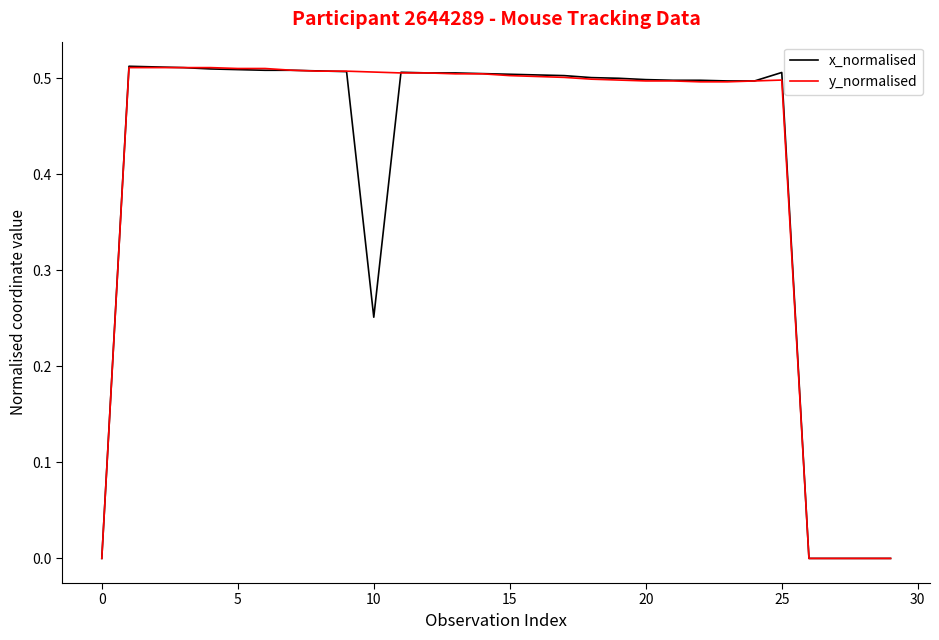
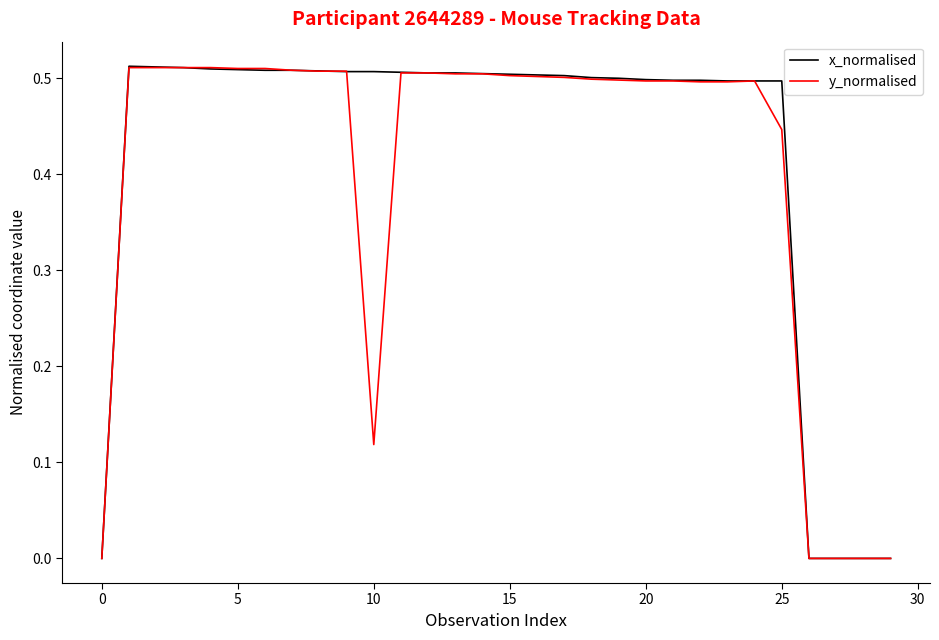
x_normalised, 10: 0.25 -> 0.51
y_normalised, 10: 0.51 -> 0.12
x_normalised, 25: 0.51 -> 0.50
y_normalised, 25: 0.50 -> 0.45
